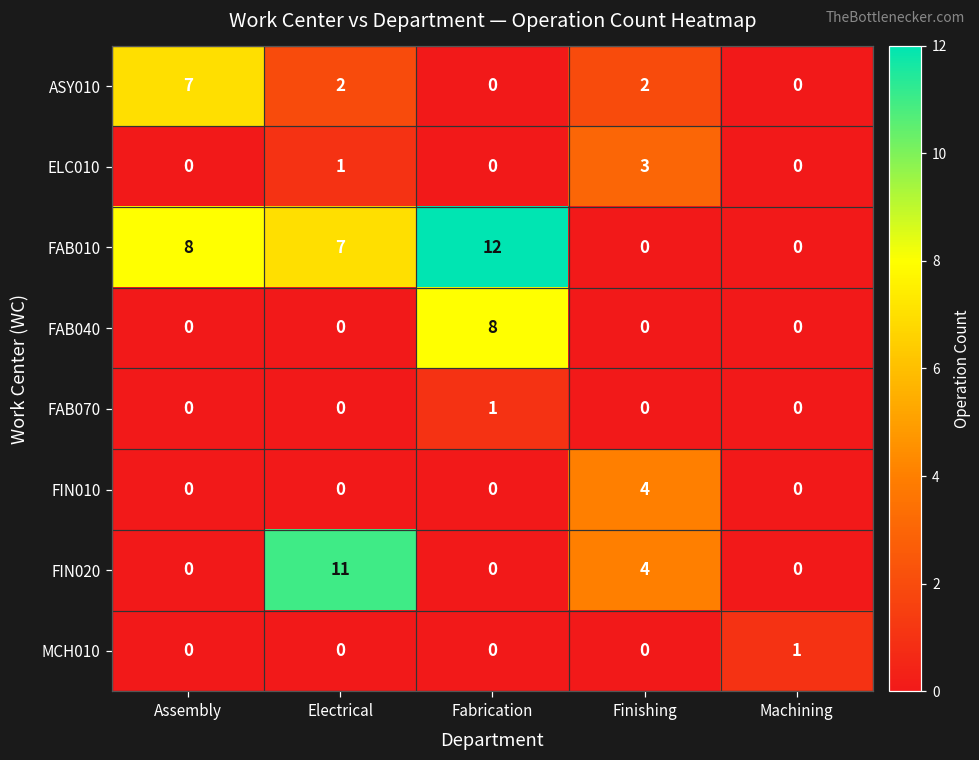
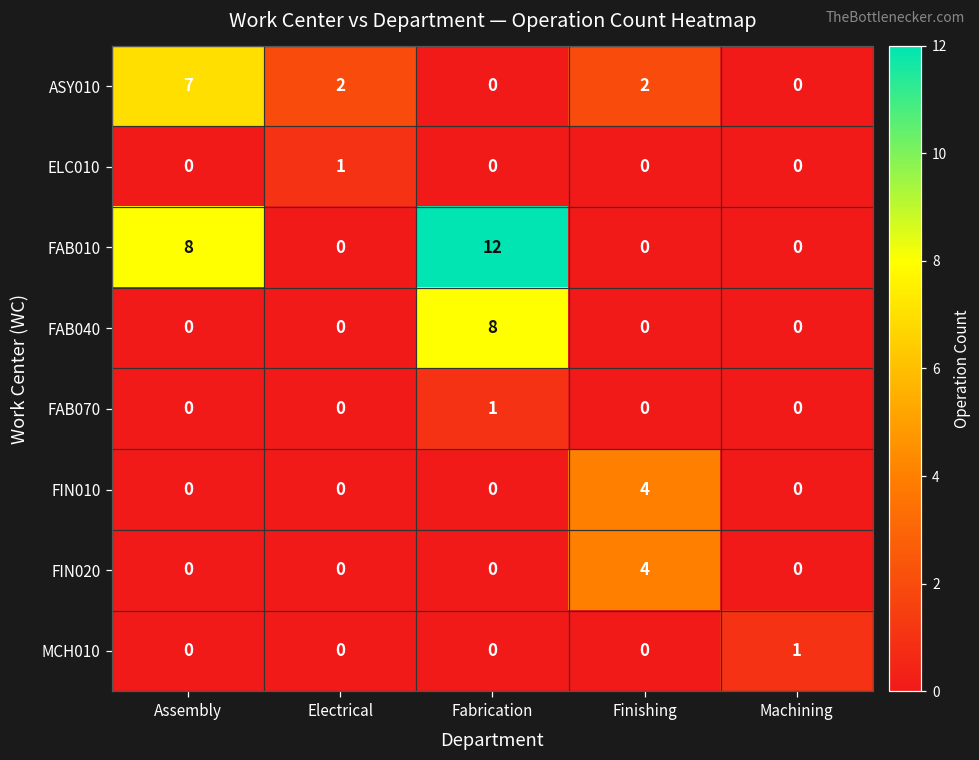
ELC010, Finishing: 3 -> 0
FAB010, Electrical: 7 -> 0
FIN020, Electrical: 11 -> 0
